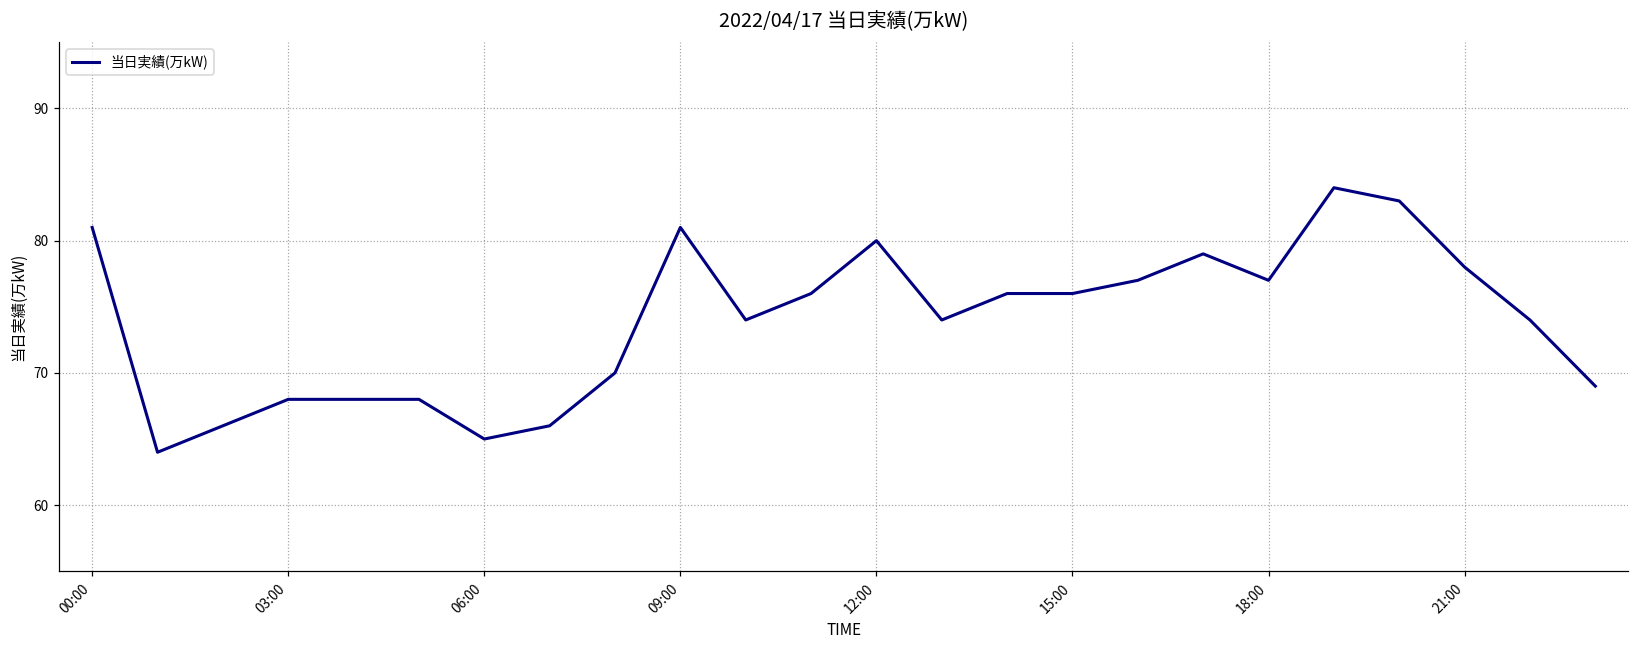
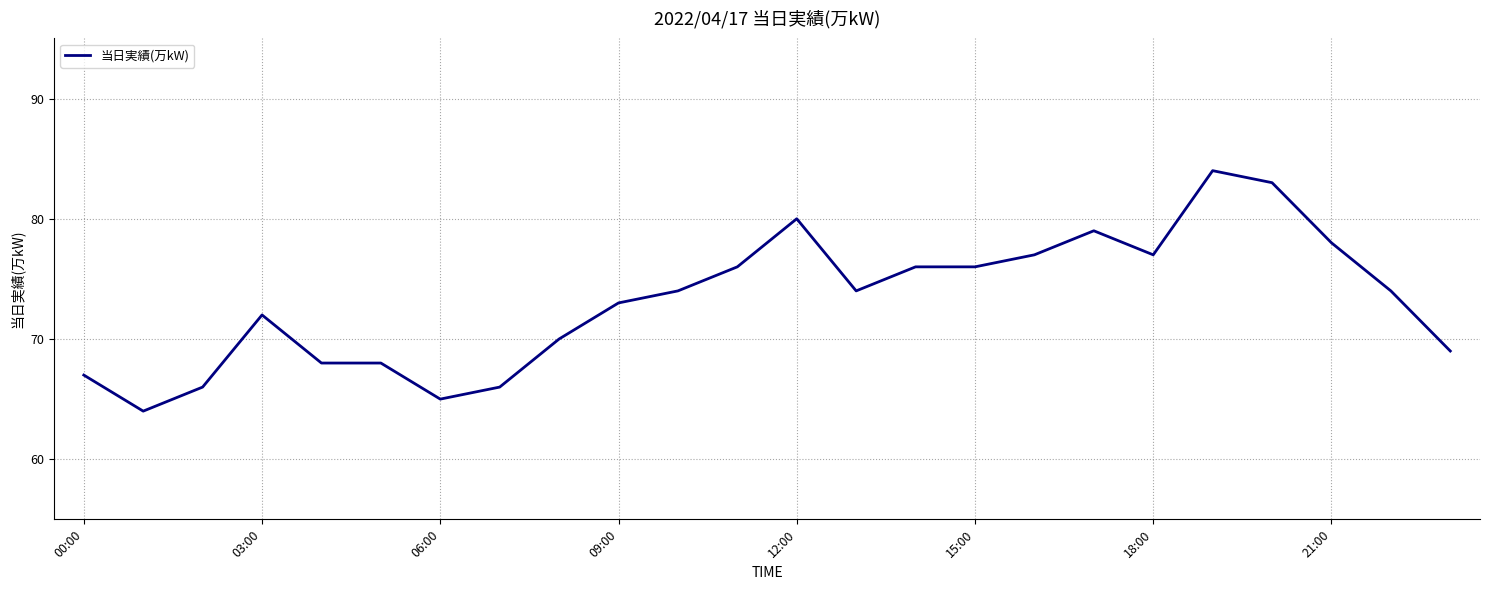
00:00: 81 -> 67
03:00: 68 -> 72
09:00: 81 -> 73
